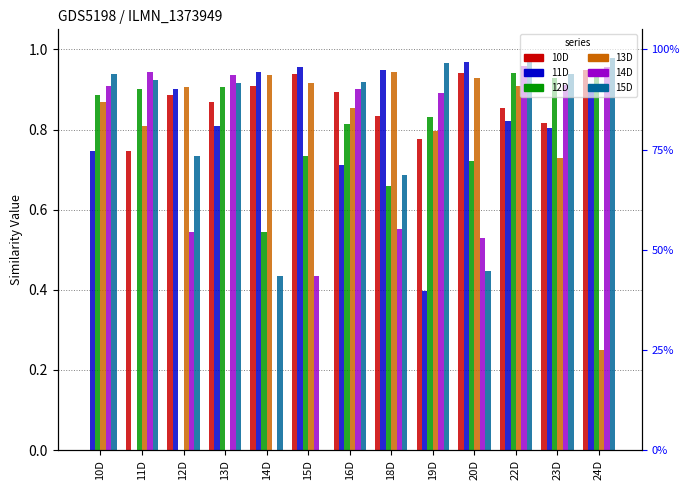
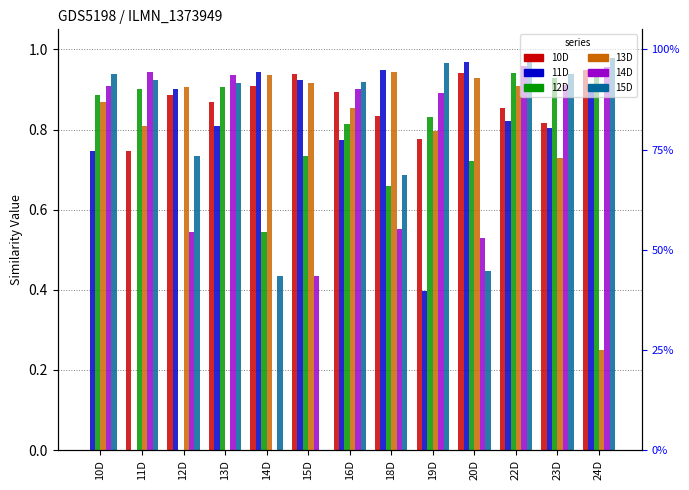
11D, 15D: 0.96 -> 0.92
11D, 16D: 0.71 -> 0.77
